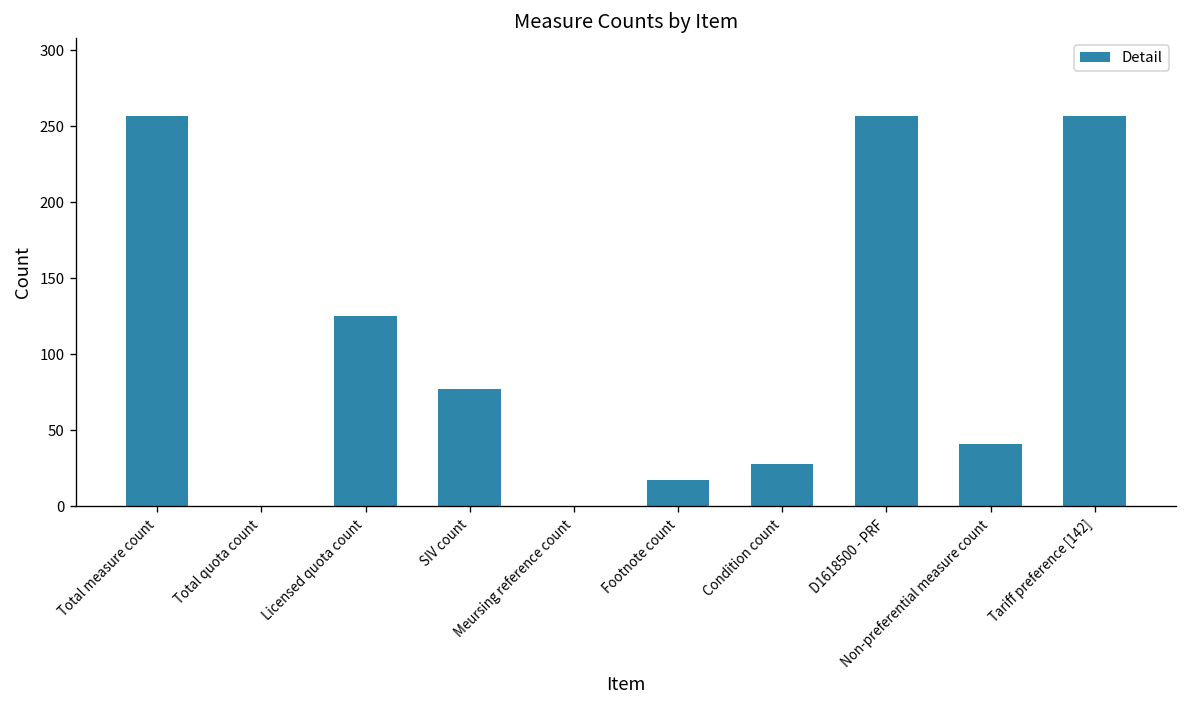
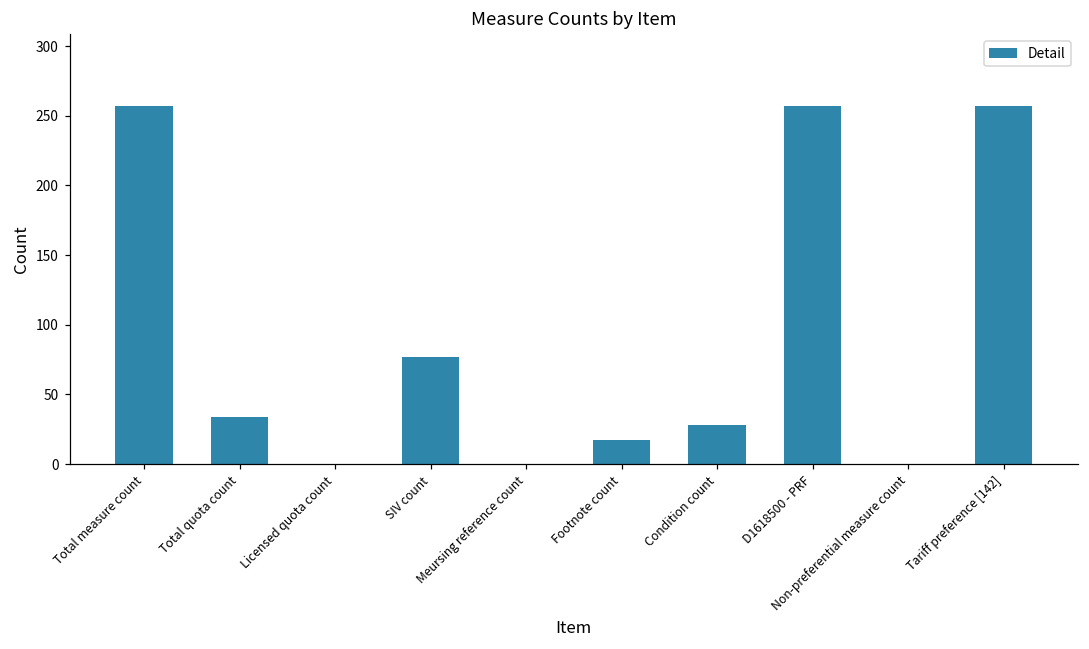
Total quota count: 0 -> 34
Licensed quota count: 125 -> 0
Non-preferential measure count: 41 -> 0
